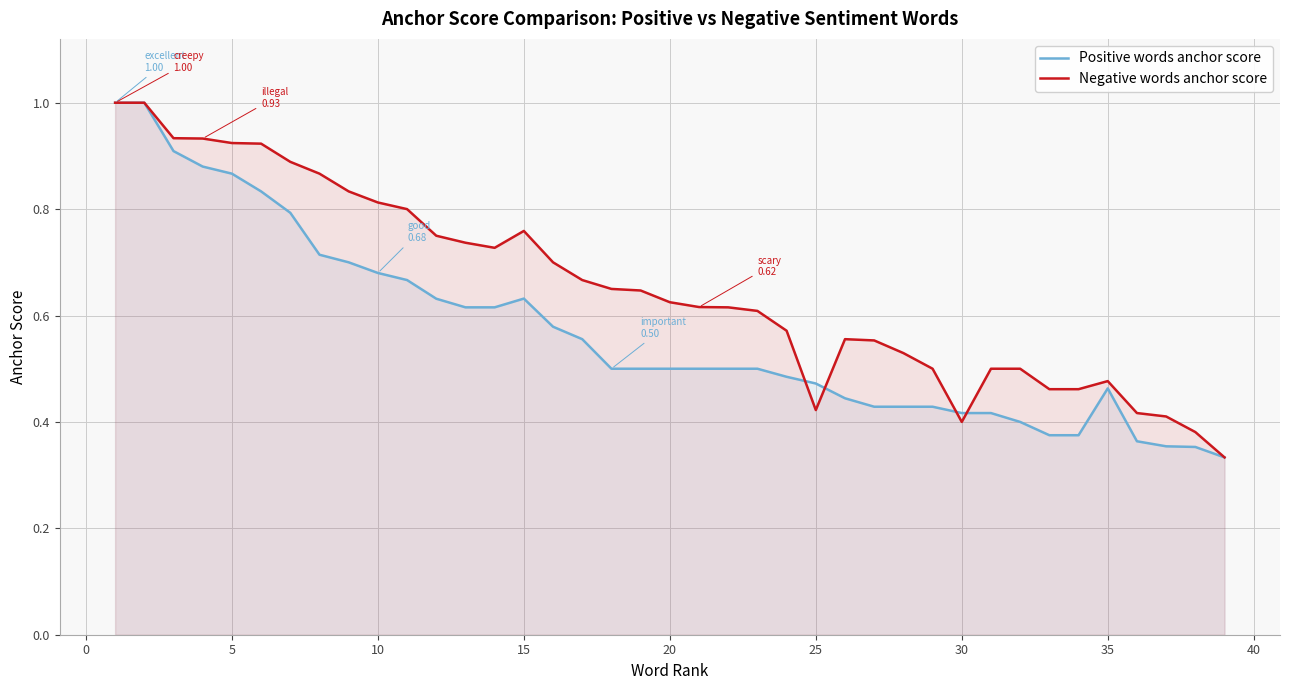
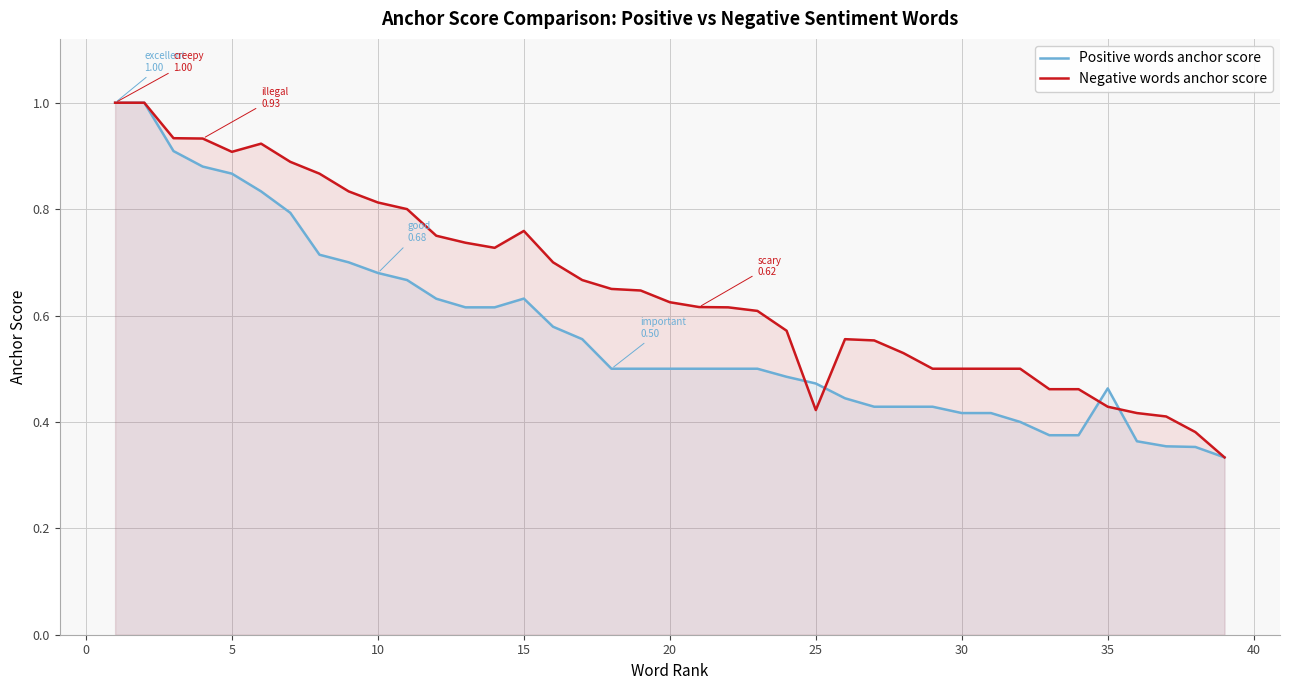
Negative words anchor score, 5: 0.92 -> 0.91
Negative words anchor score, 30: 0.4 -> 0.5
Negative words anchor score, 35: 0.48 -> 0.43
